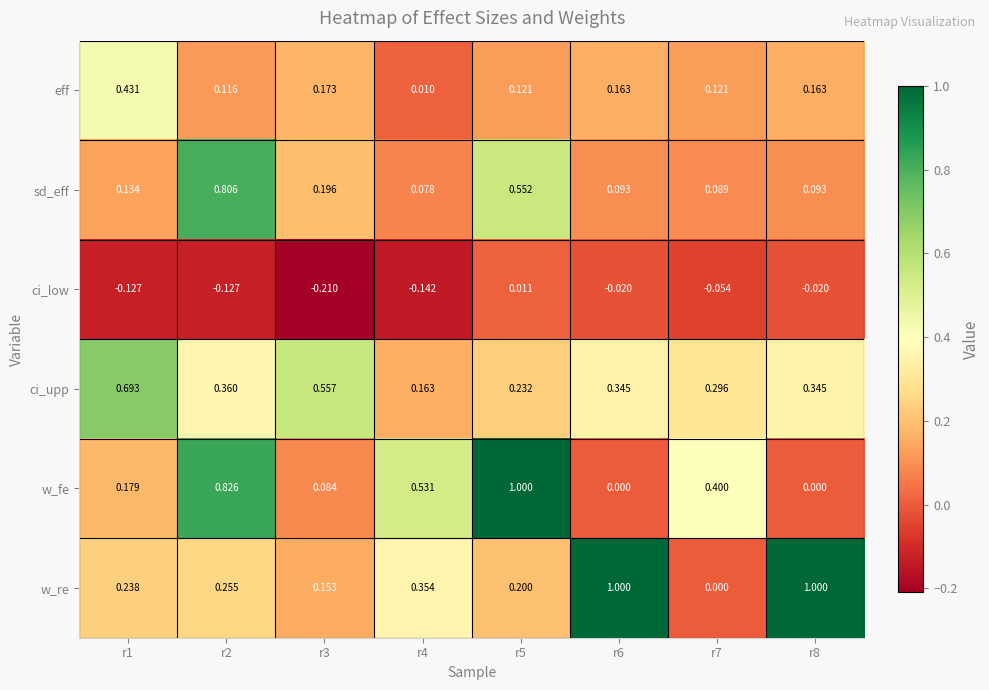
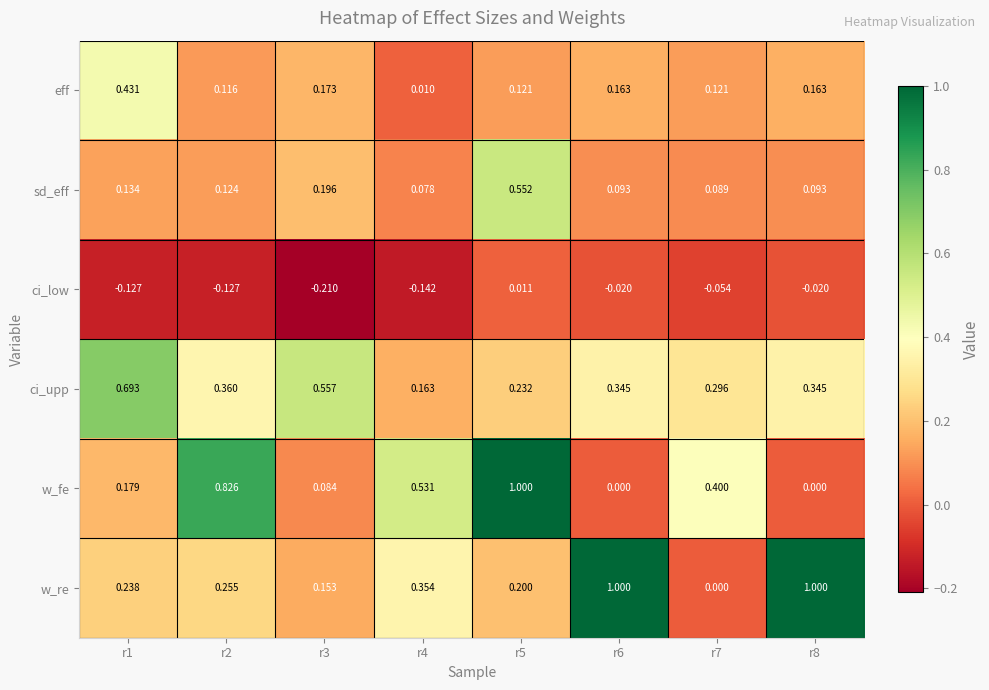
sd_eff, r2: 0.806 -> 0.124
